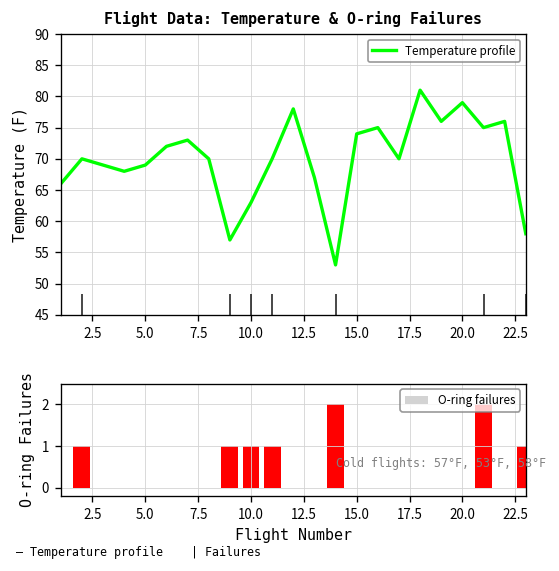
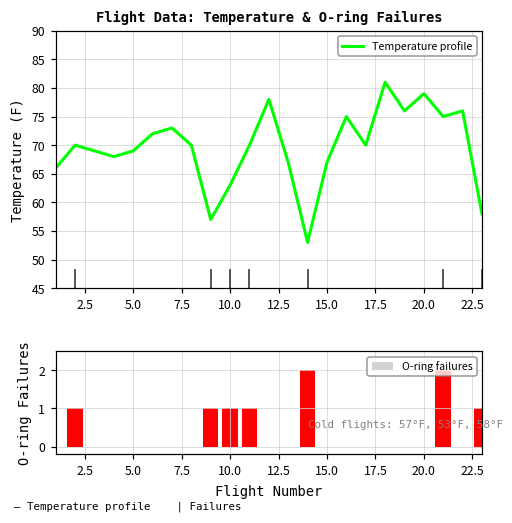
Flight Data: Temperature & O-ring Failures, 15.0: 74 -> 67
